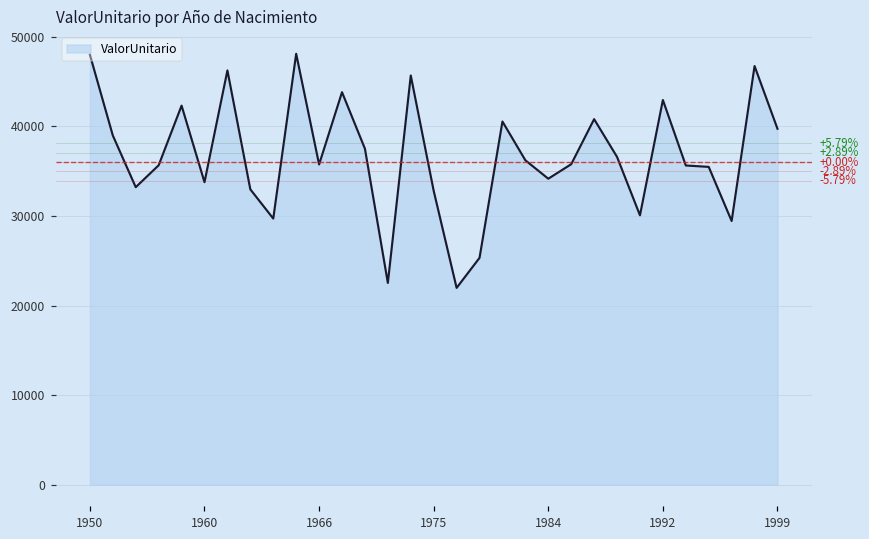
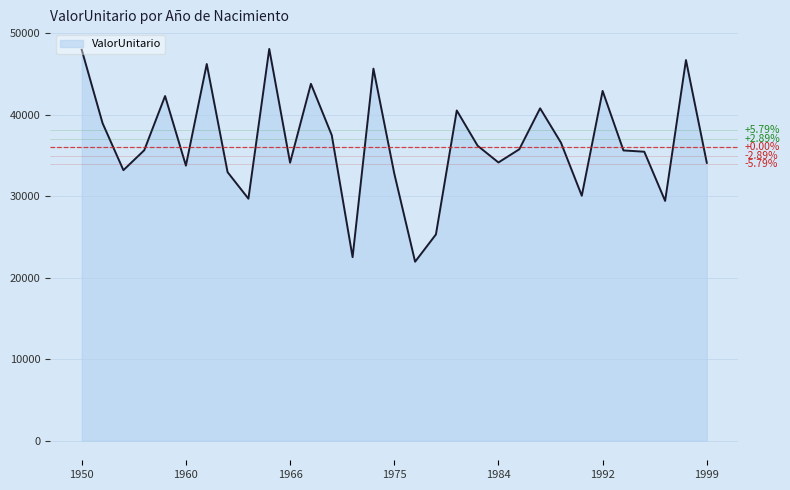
1966: 36000 -> 34000
1999: 40000 -> 34000
